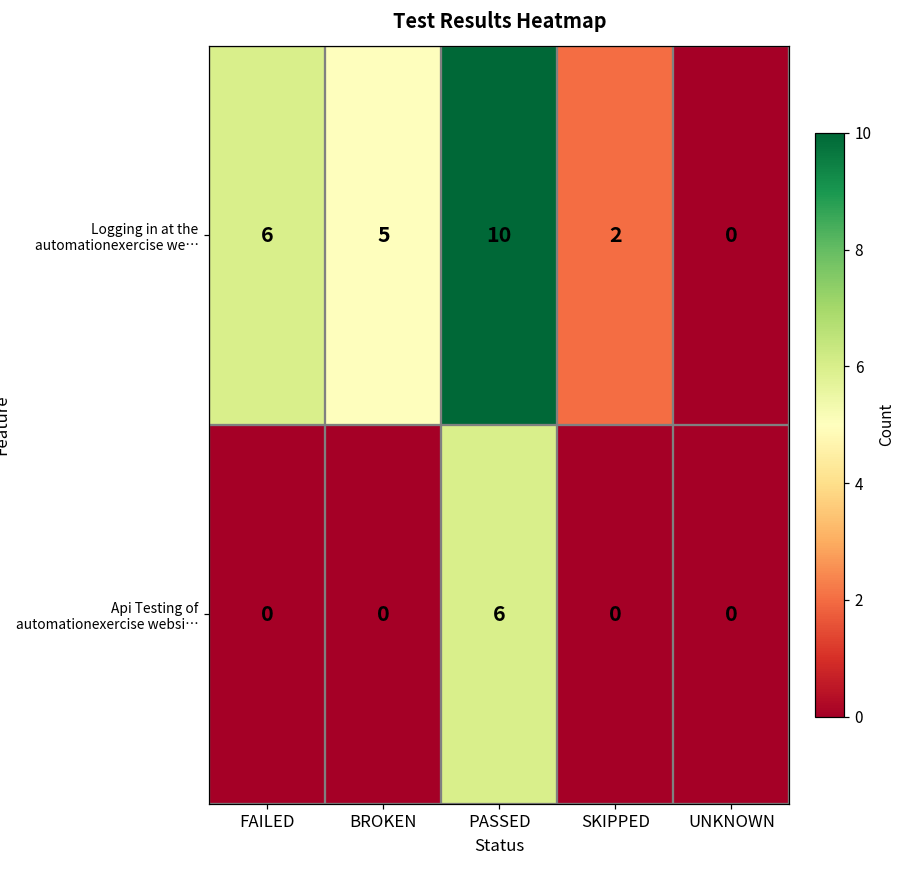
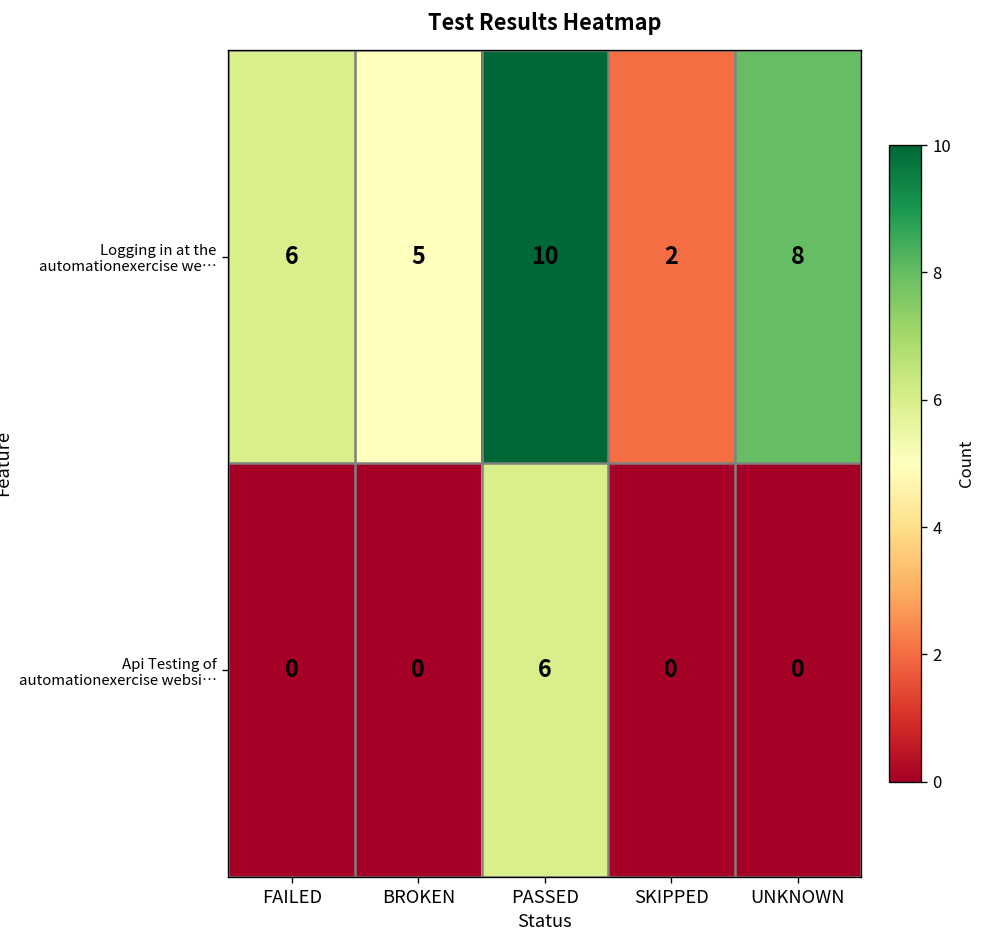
Logging in at the automationexercise we…, UNKNOWN: 0 -> 8
